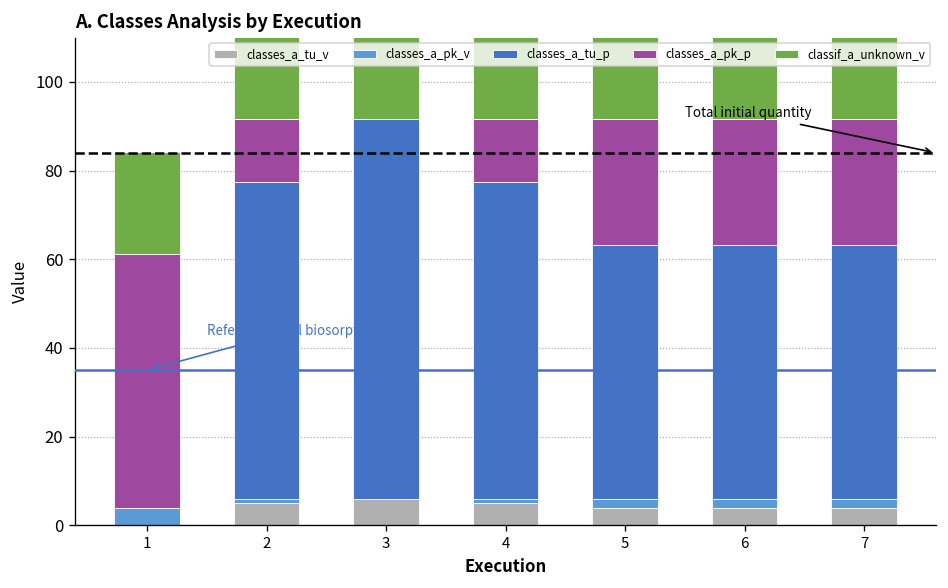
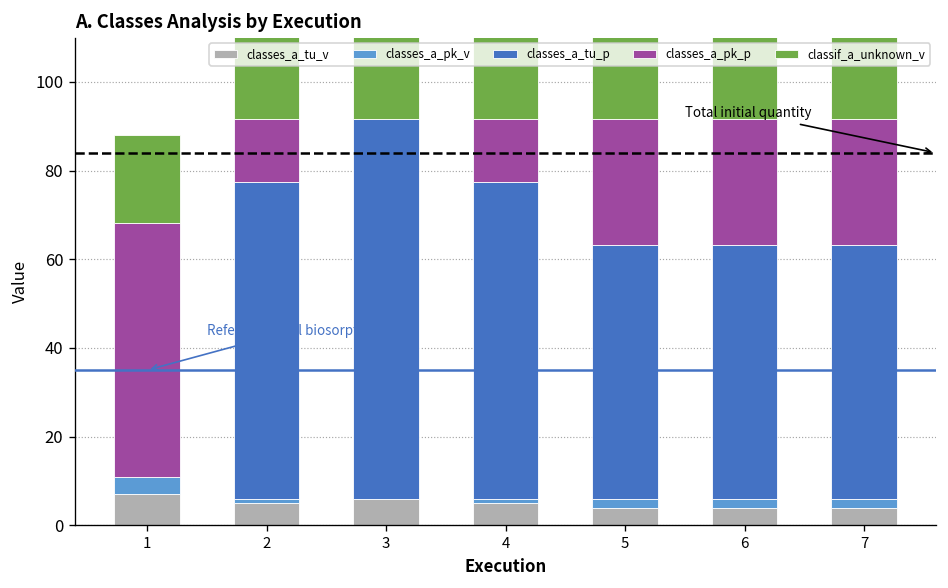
classes_a_tu_v, 1: 0 -> 7
classif_a_unknown_v, 1: 23 -> 20
